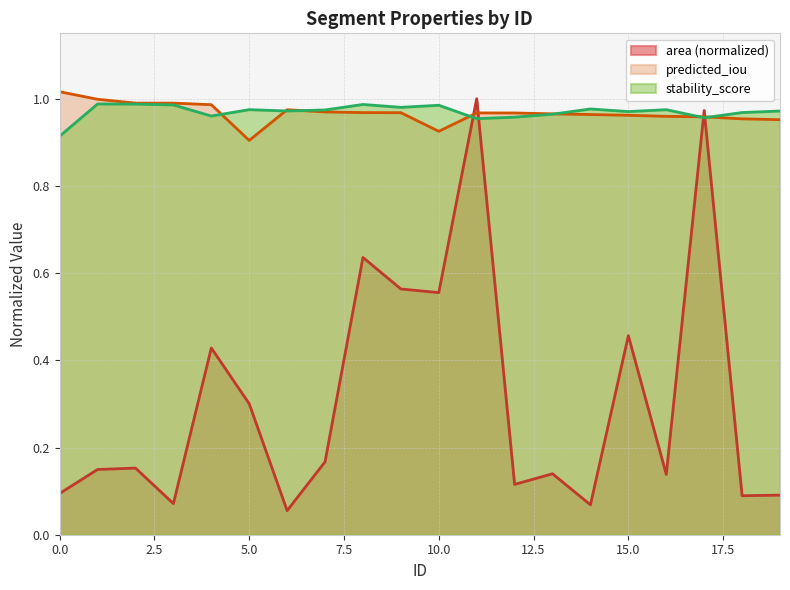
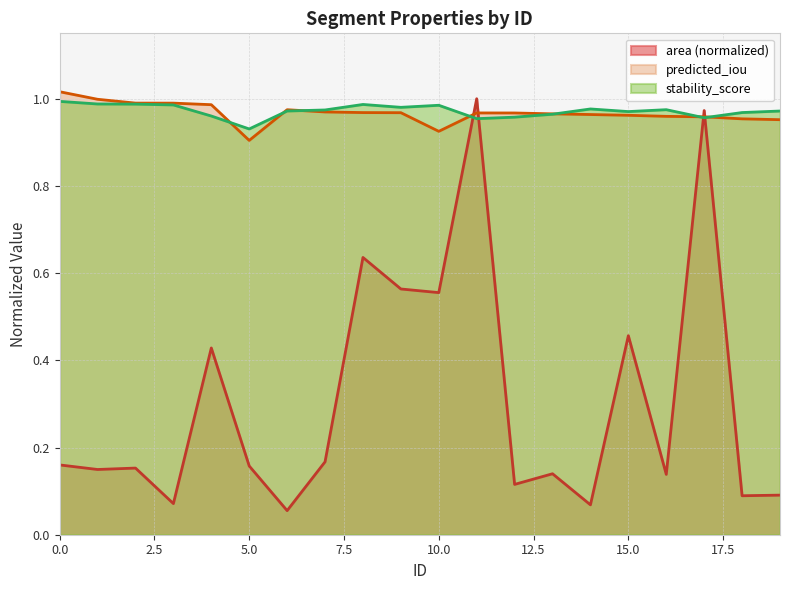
area (normalized), 0.0: 0.09 -> 0.16
stability_score, 0.0: 0.91 -> 0.99
area (normalized), 5.0: 0.30 -> 0.16
stability_score, 5.0: 0.97 -> 0.93
